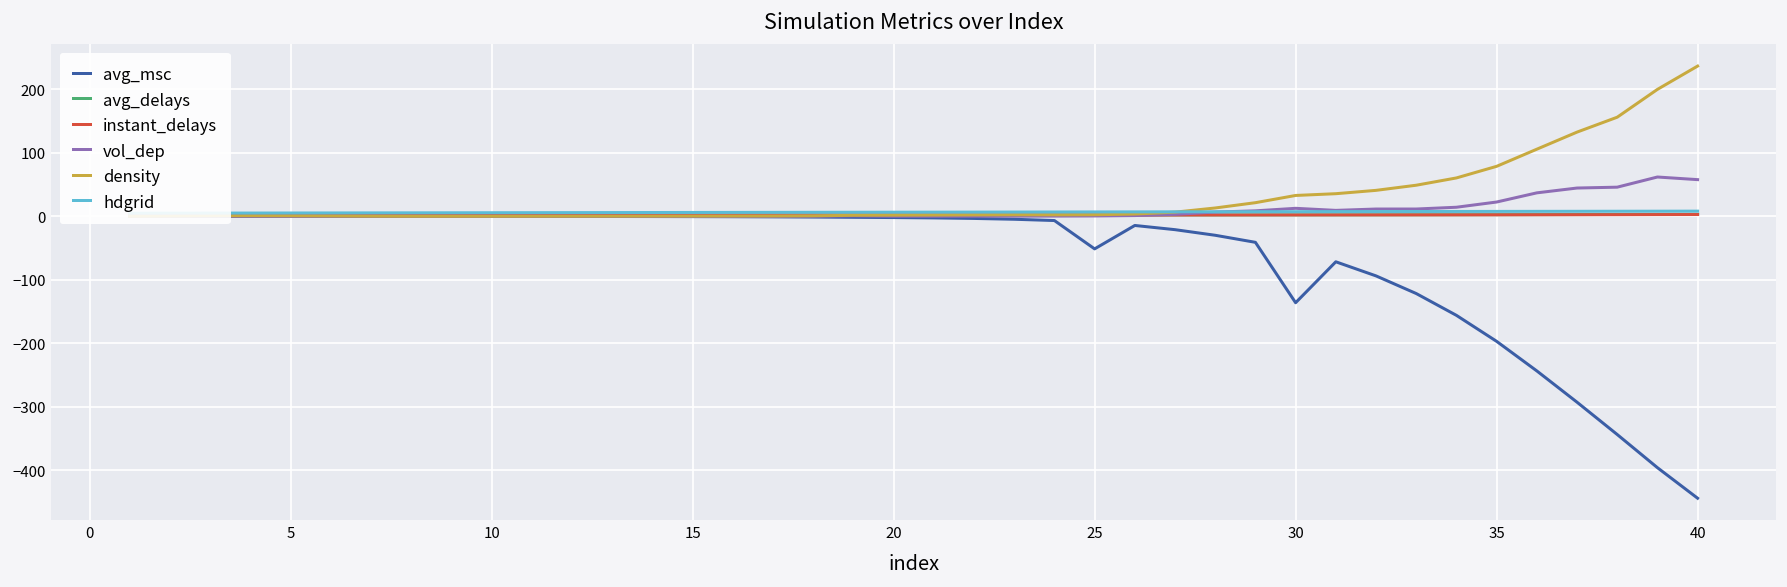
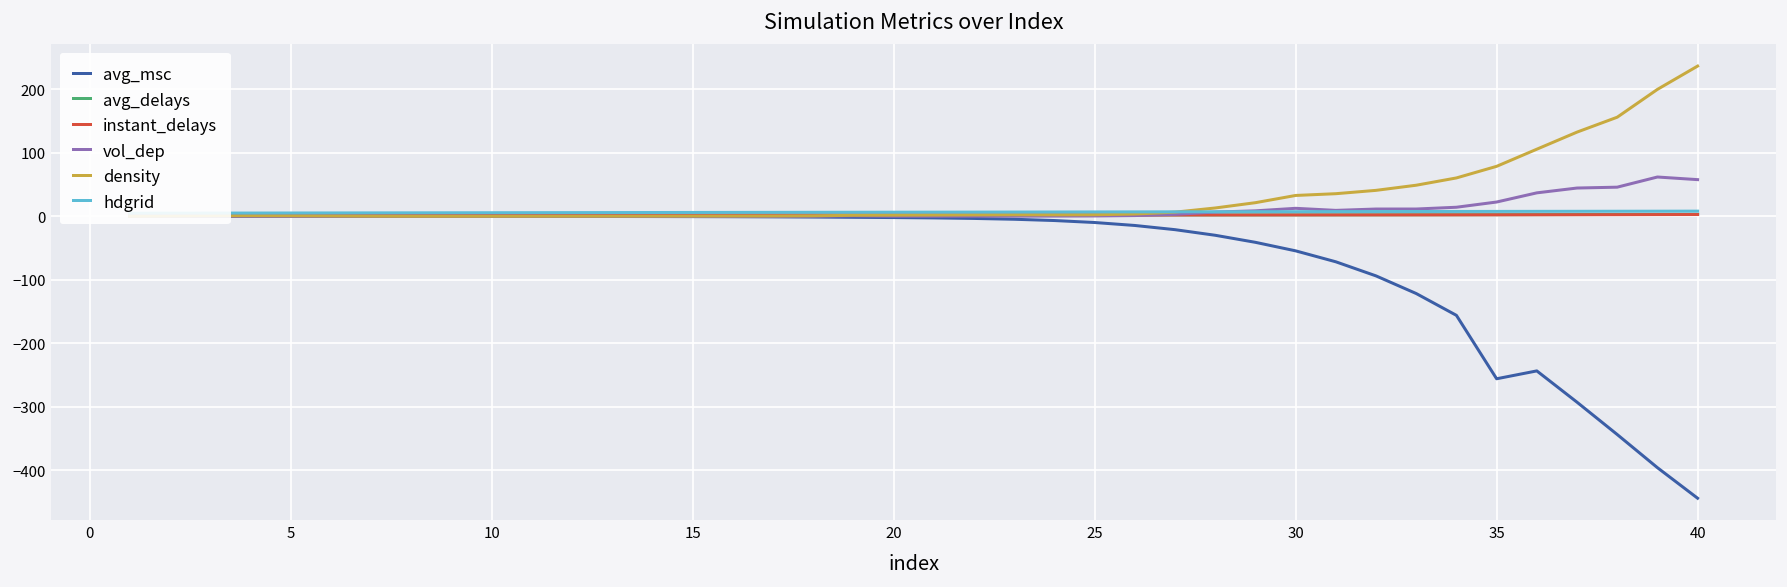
avg_msc, 25: -50 -> -10
avg_msc, 30: -140 -> -50
avg_msc, 35: -200 -> -260
